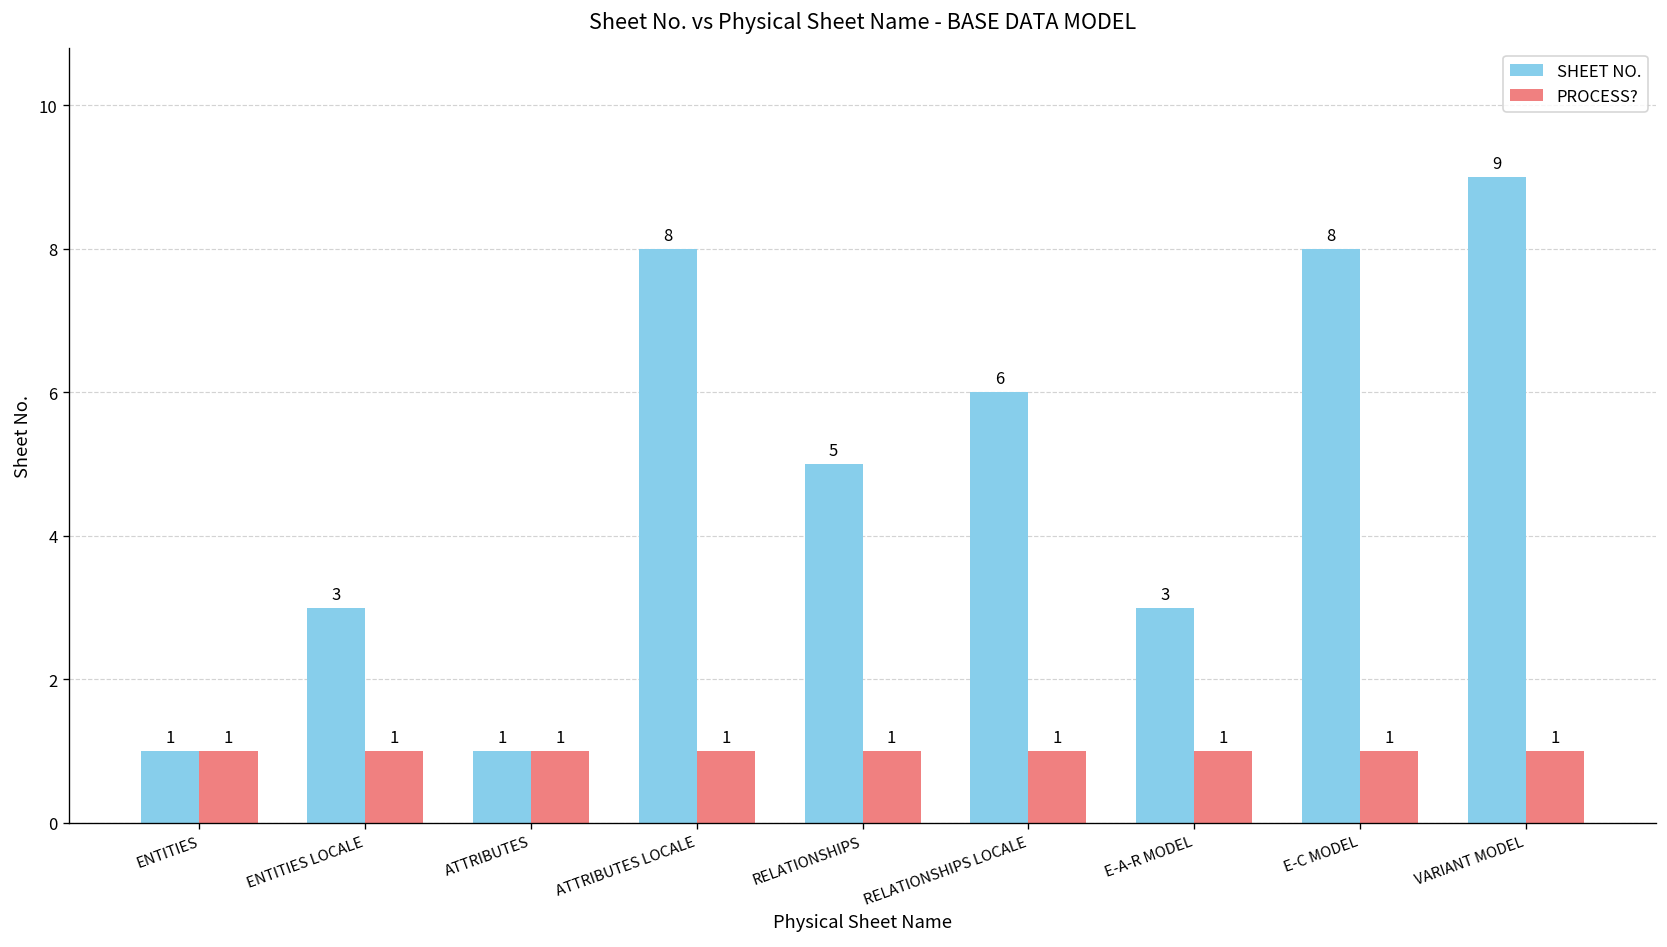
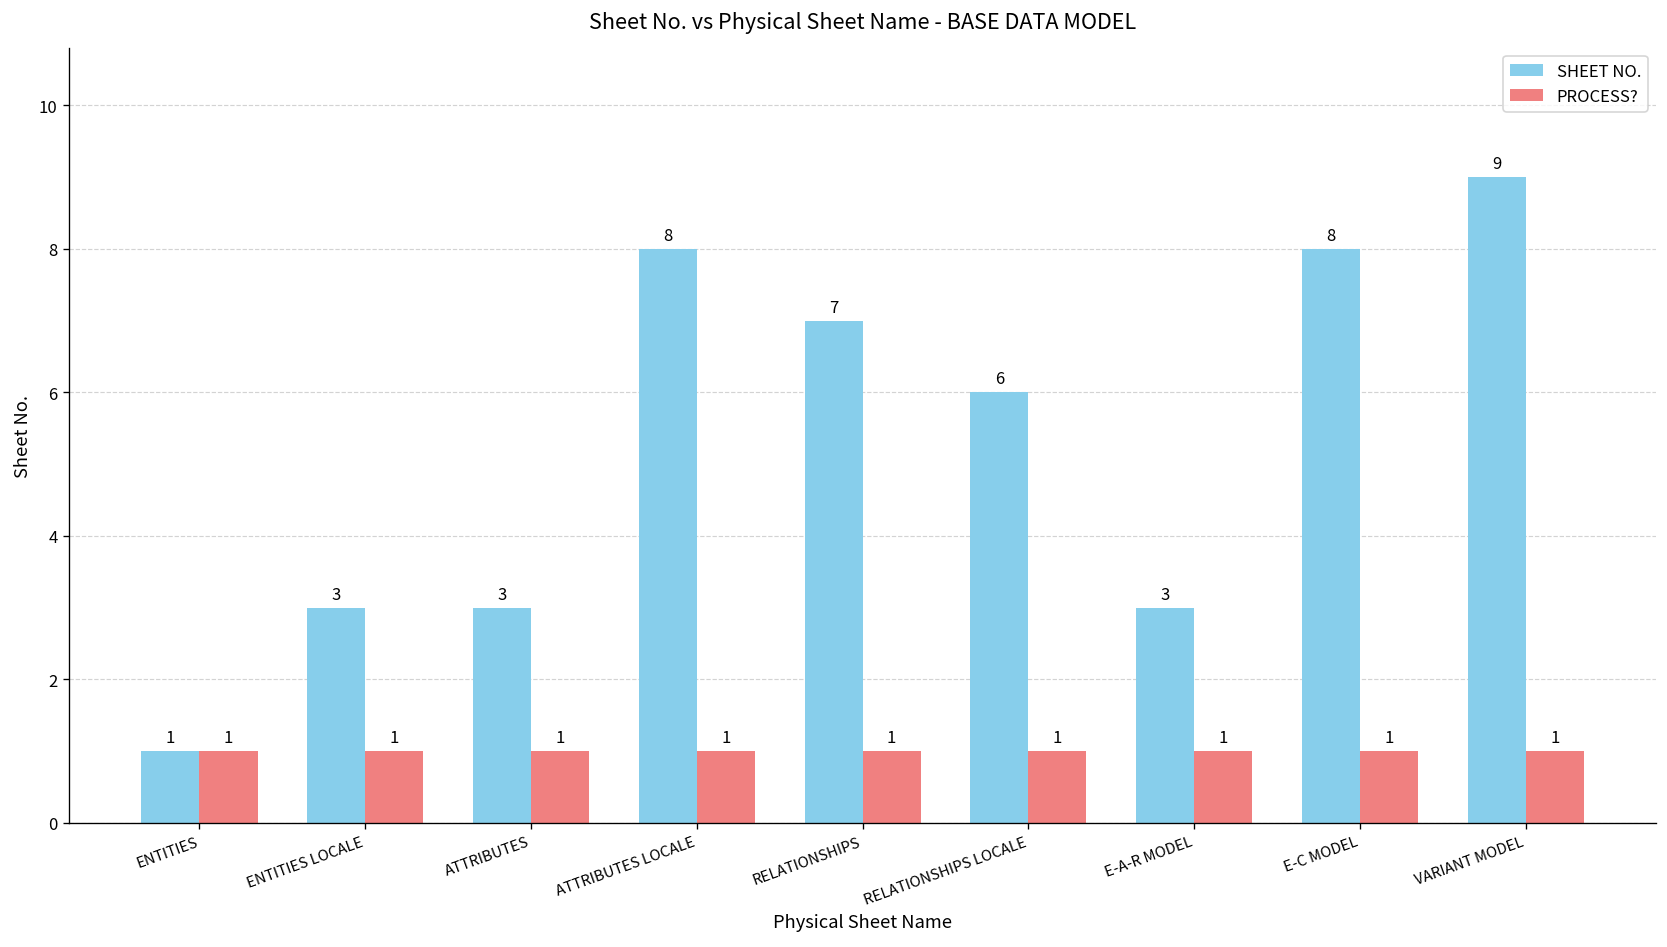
SHEET NO., ATTRIBUTES: 1 -> 3
SHEET NO., RELATIONSHIPS: 5 -> 7
